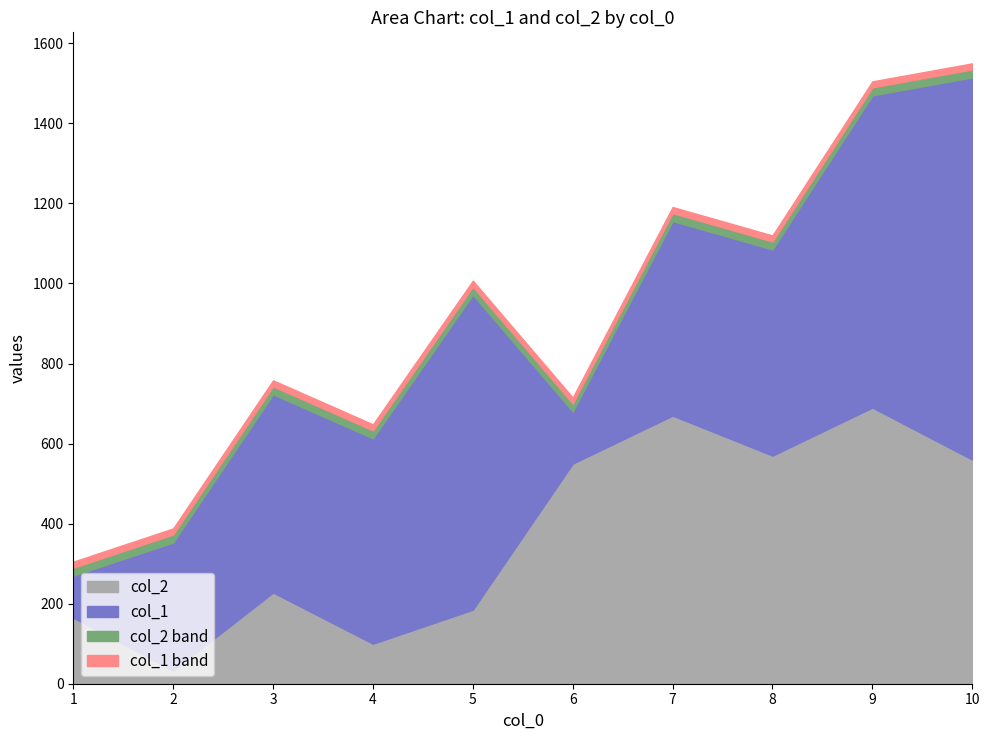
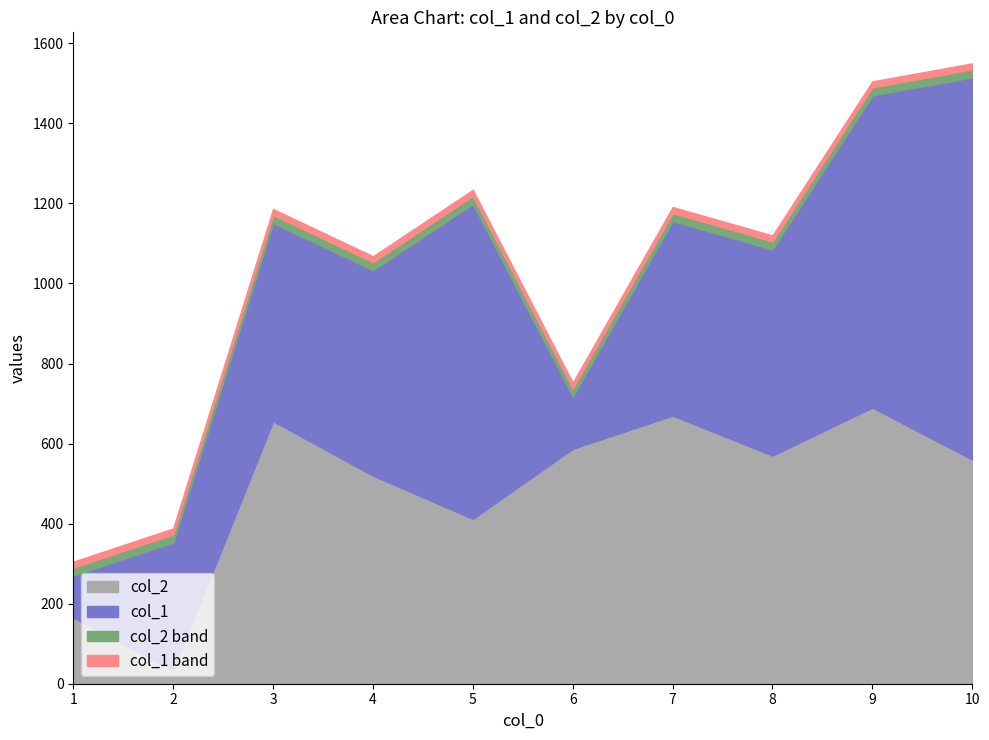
col_2, 3: 230 -> 660
col_2, 4: 100 -> 520
col_2, 5: 190 -> 410
col_2, 6: 550 -> 590
